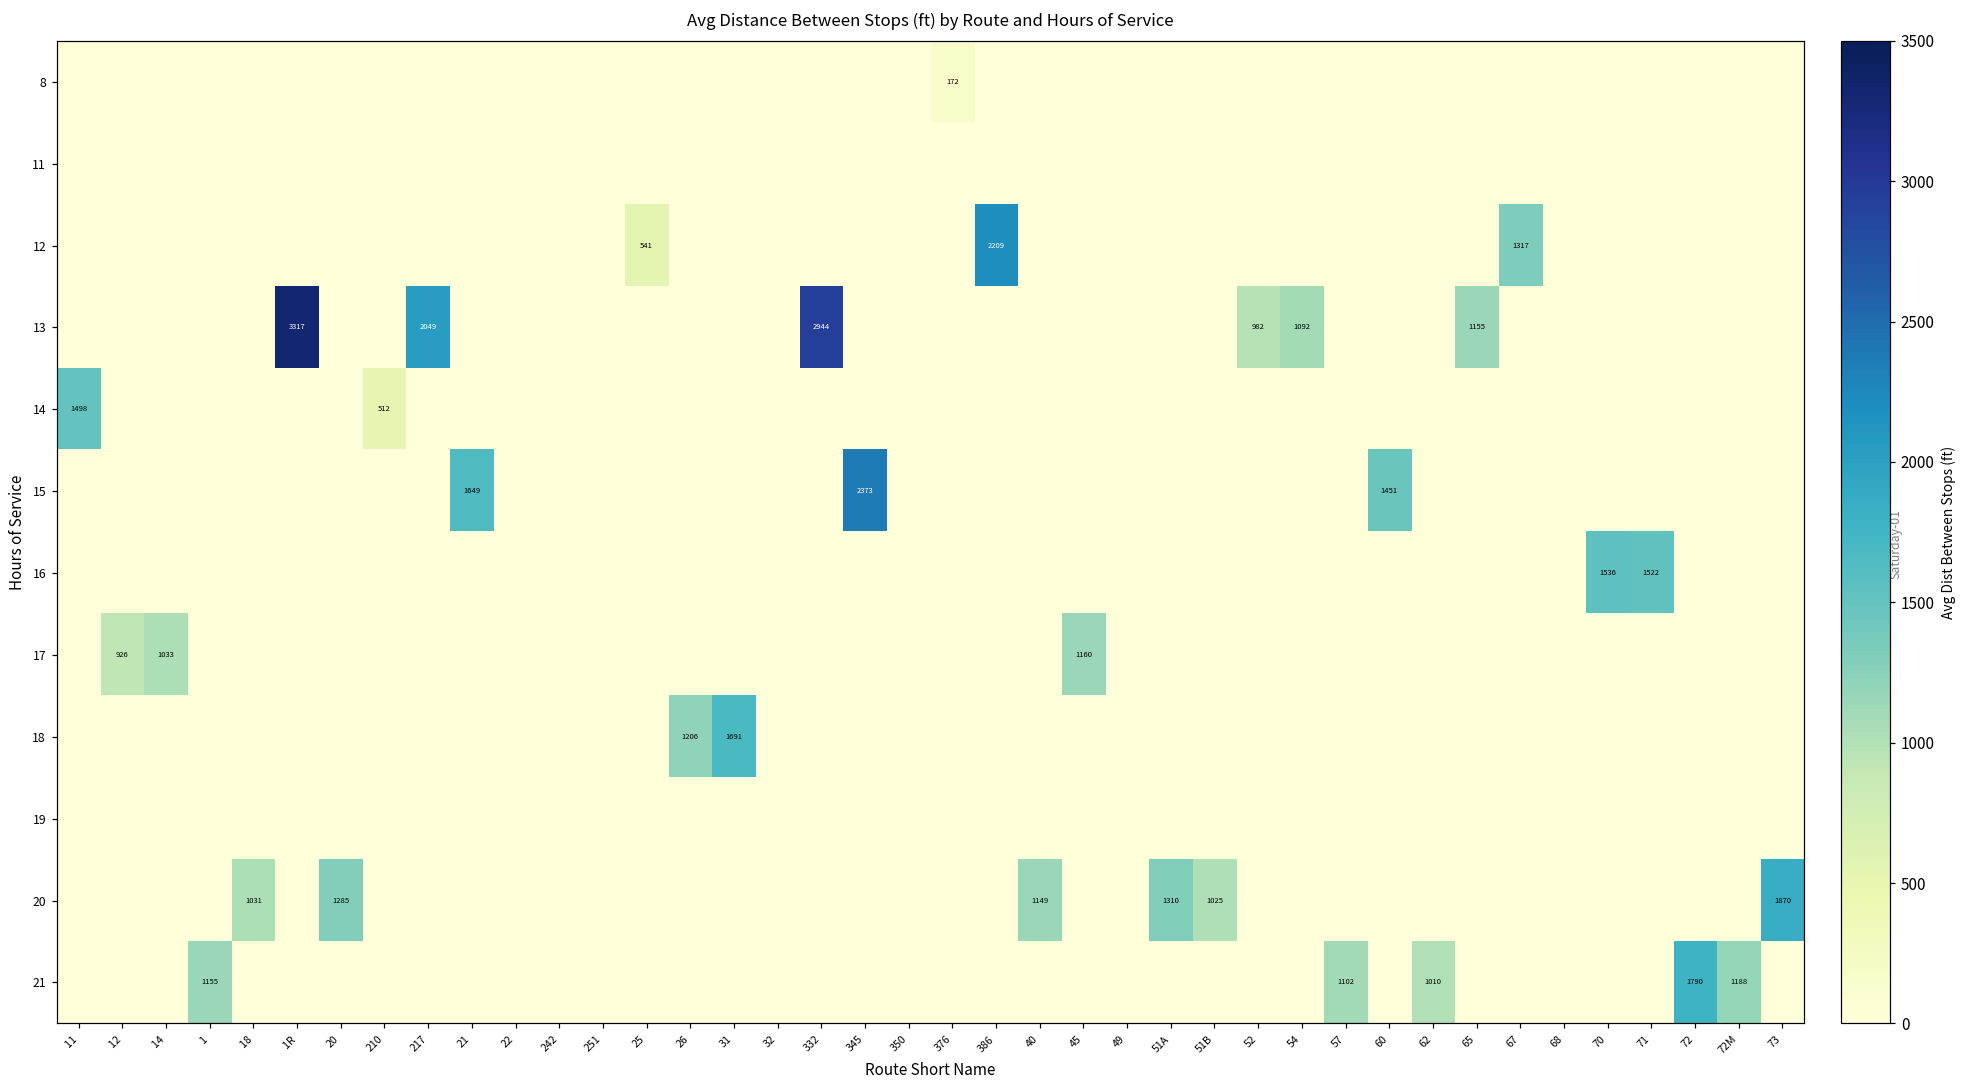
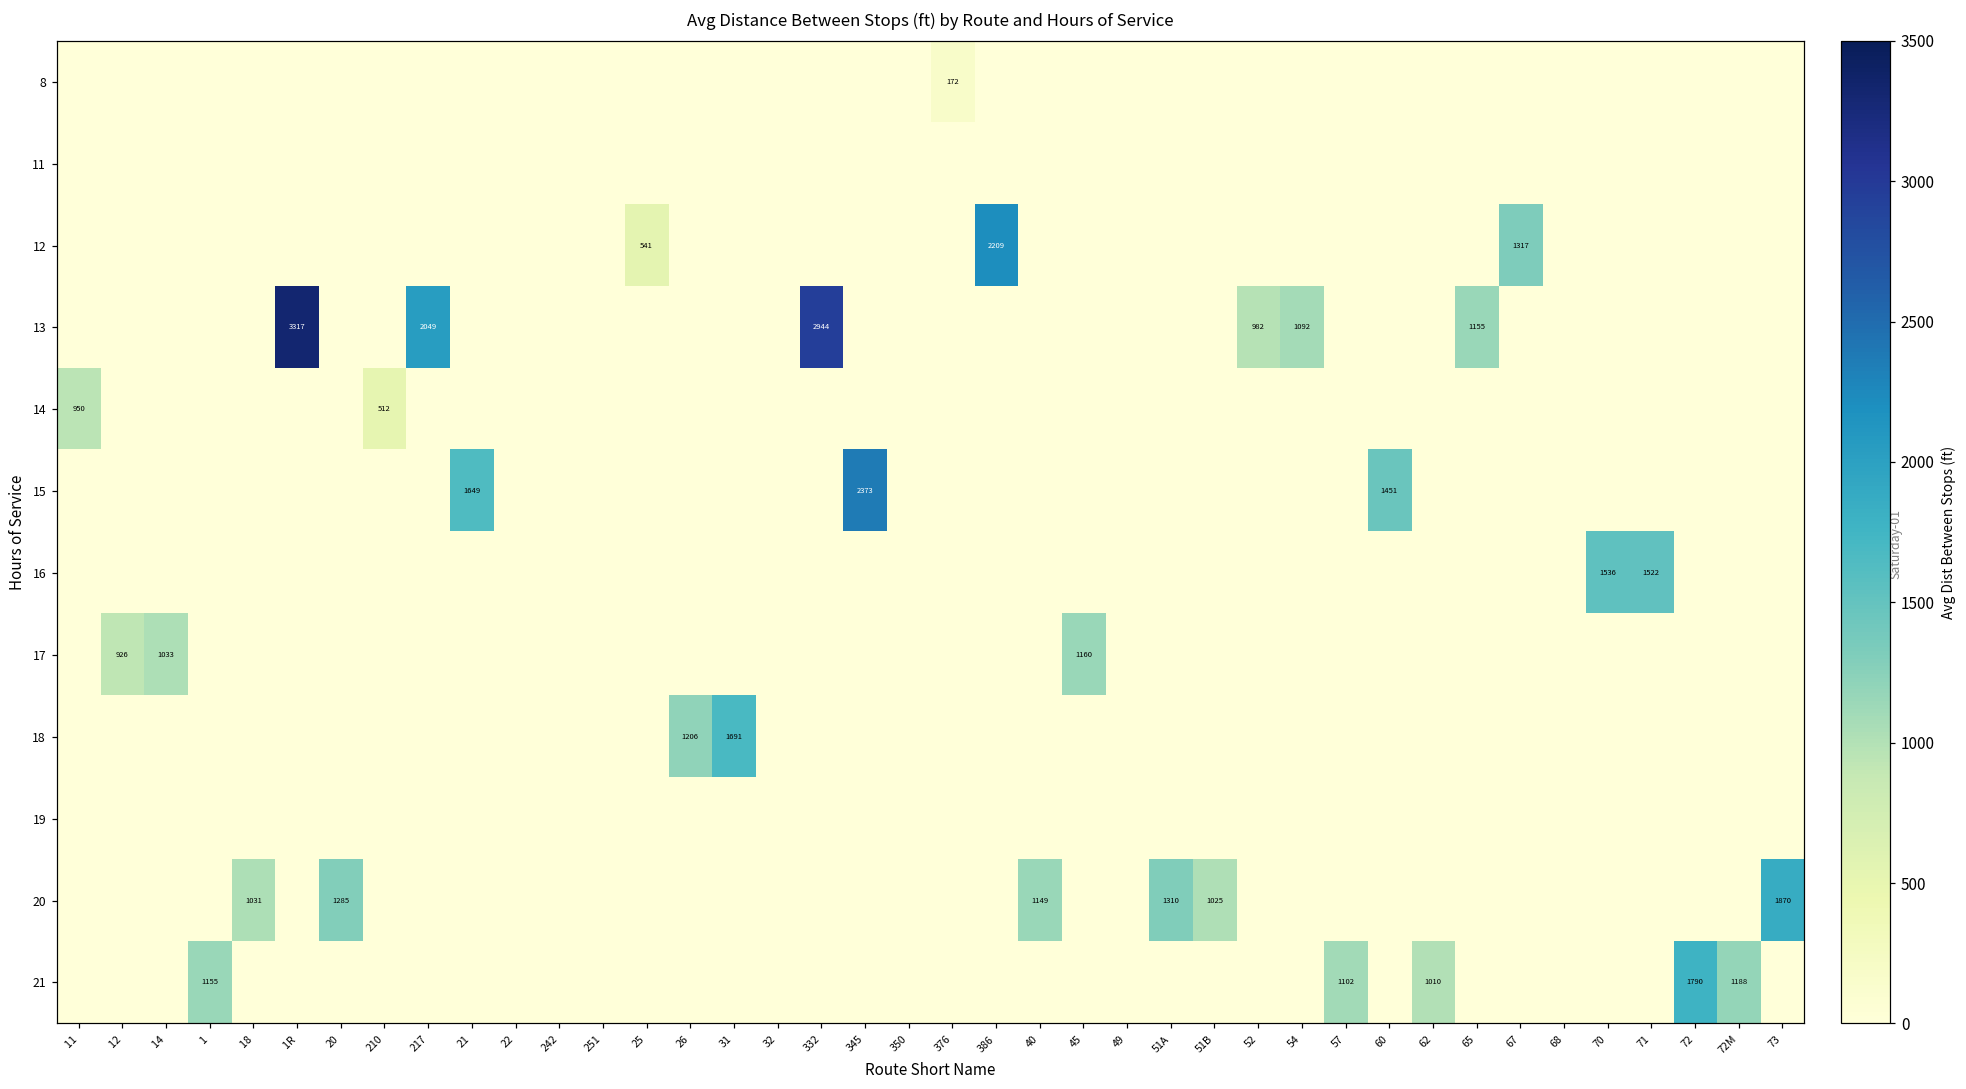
14, 11: 1498 -> 950
